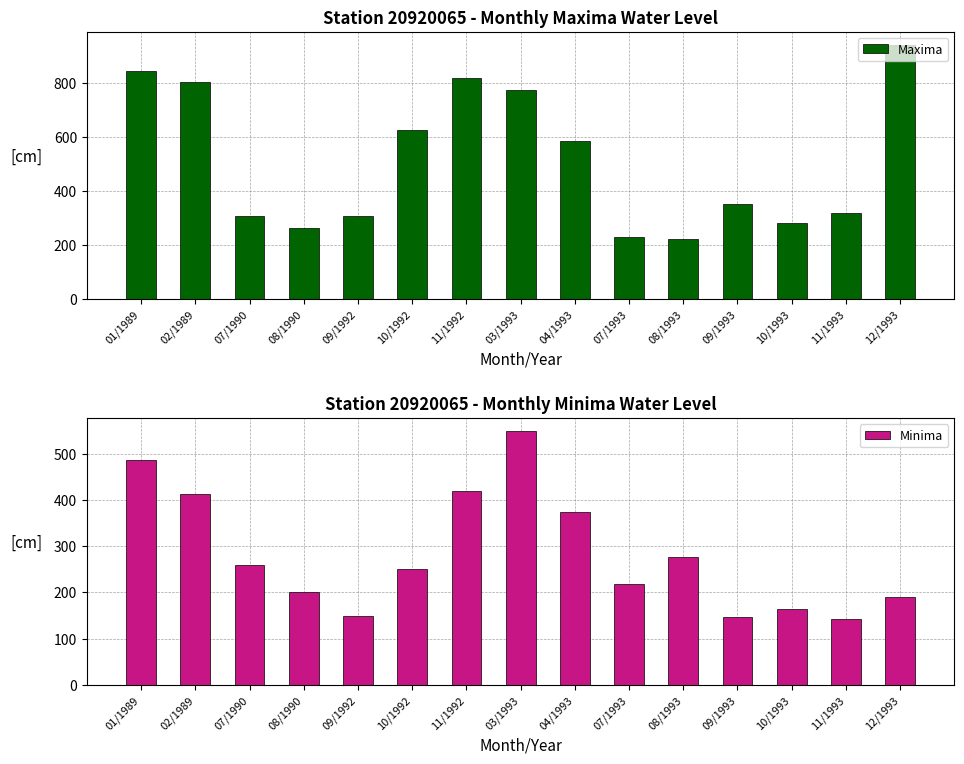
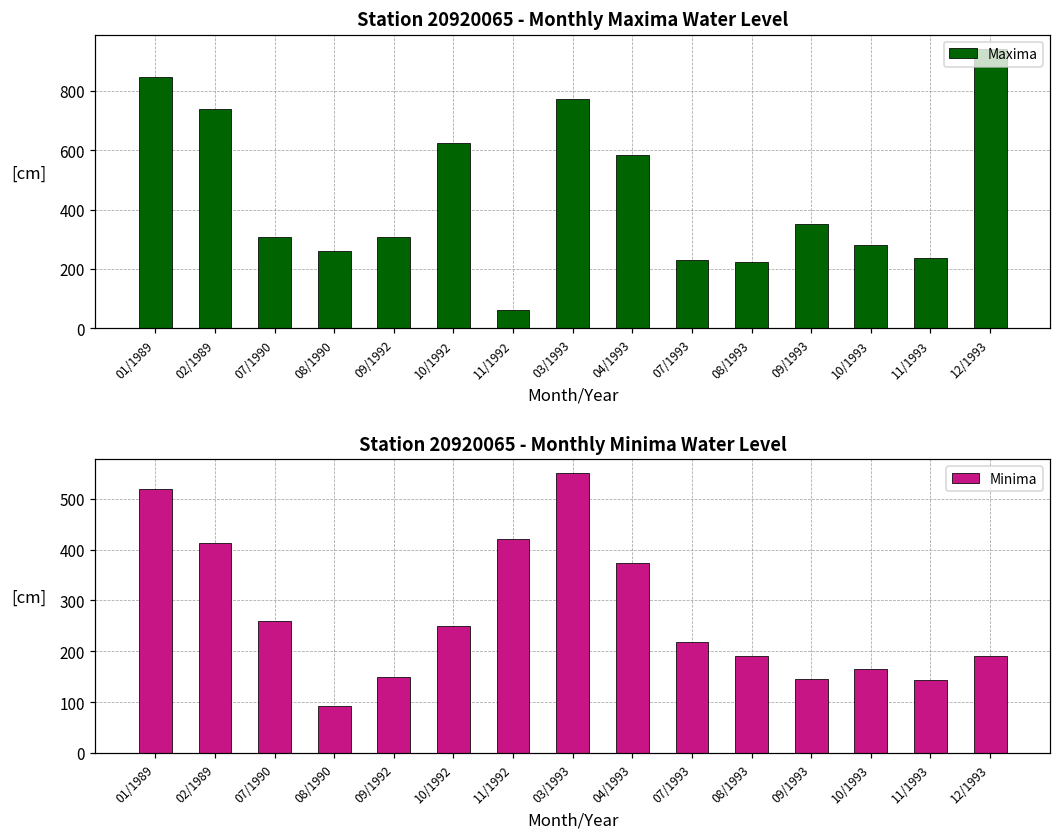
Station 20920065 - Monthly Maxima Water Level, 02/1989: 810 -> 740
Station 20920065 - Monthly Maxima Water Level, 11/1992: 820 -> 60
Station 20920065 - Monthly Maxima Water Level, 11/1993: 320 -> 240
Station 20920065 - Monthly Minima Water Level, 01/1989: 490 -> 520
Station 20920065 - Monthly Minima Water Level, 08/1990: 200 -> 90
Station 20920065 - Monthly Minima Water Level, 08/1993: 280 -> 190
